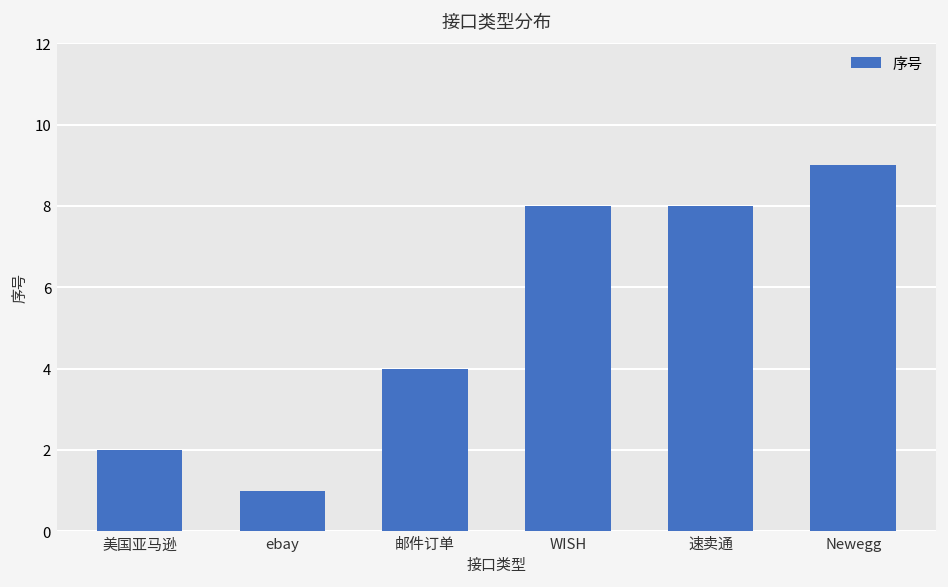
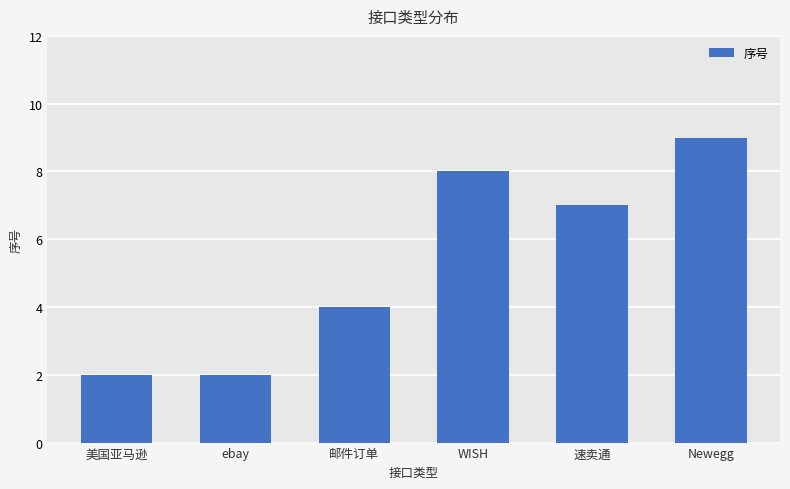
ebay: 1 -> 2
速卖通: 8 -> 7
